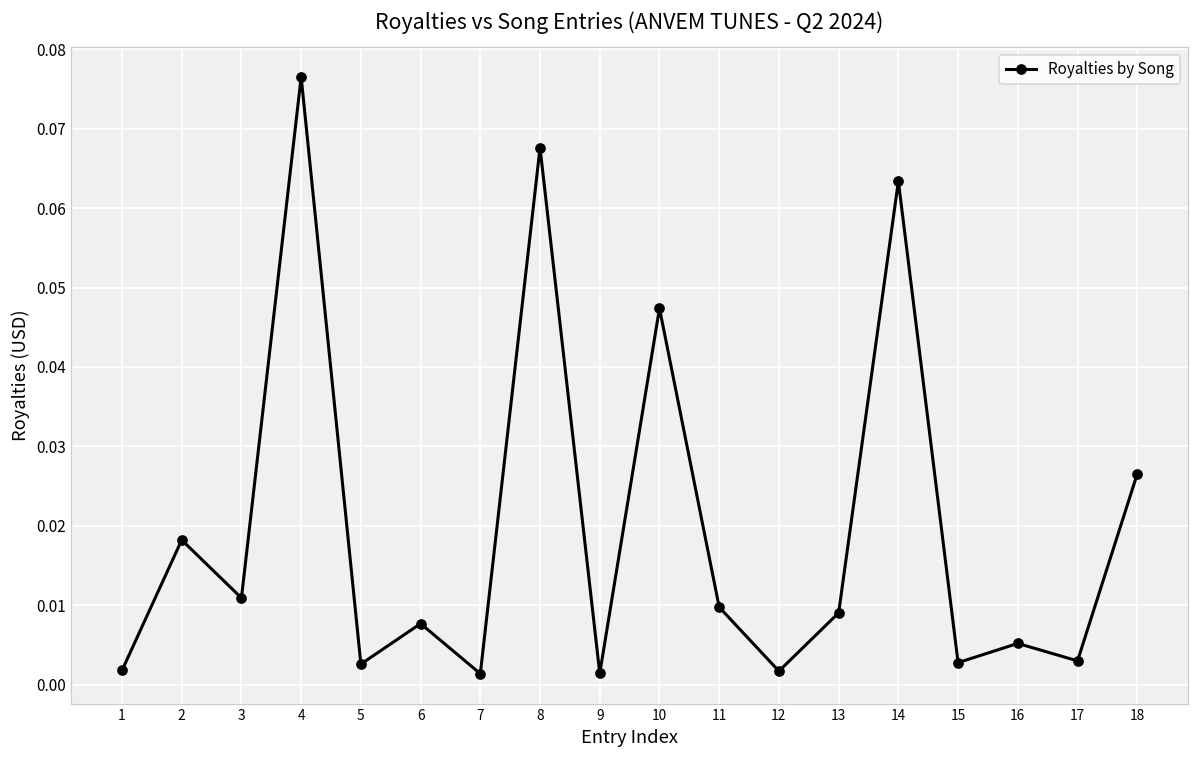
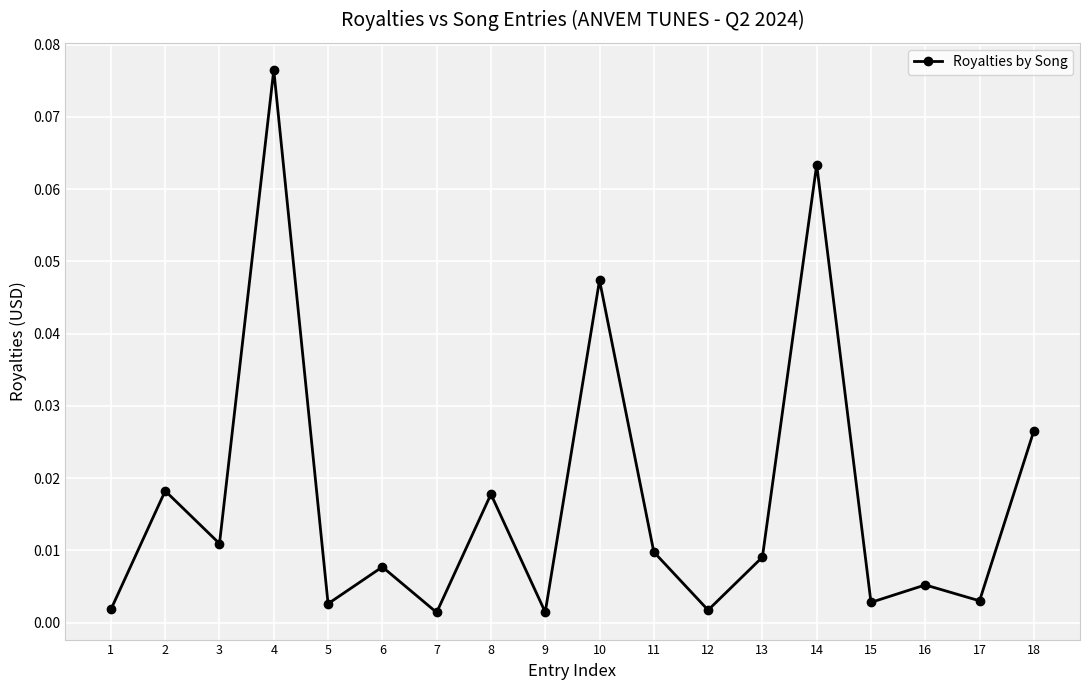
8: 0.068 -> 0.018
